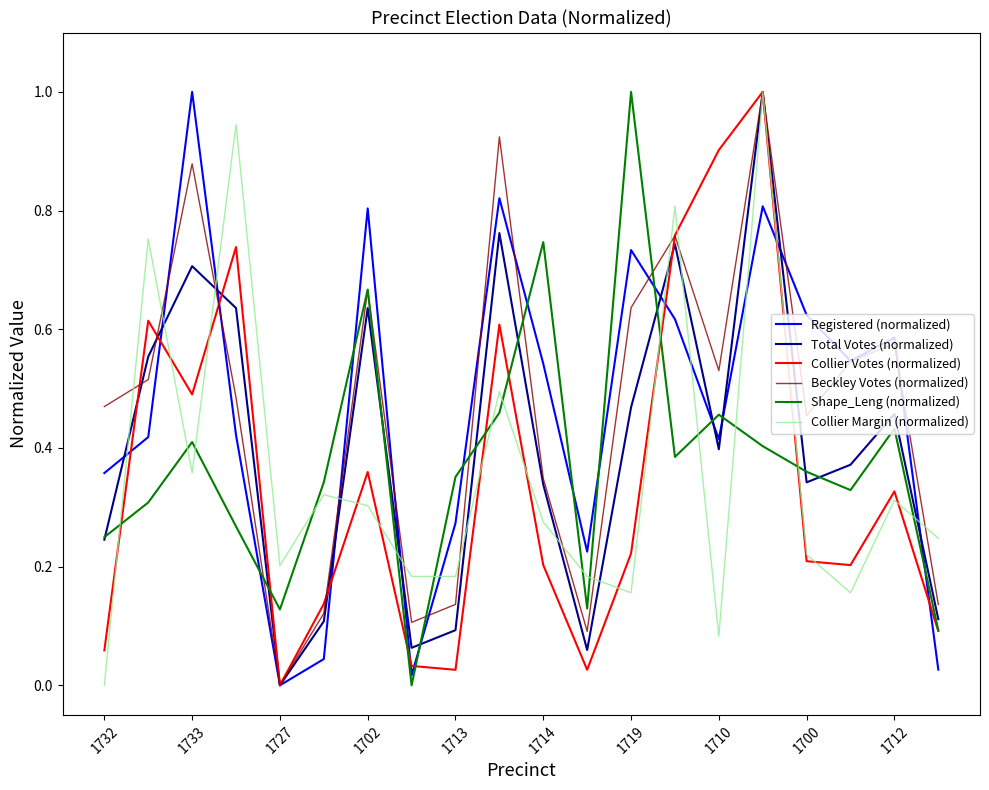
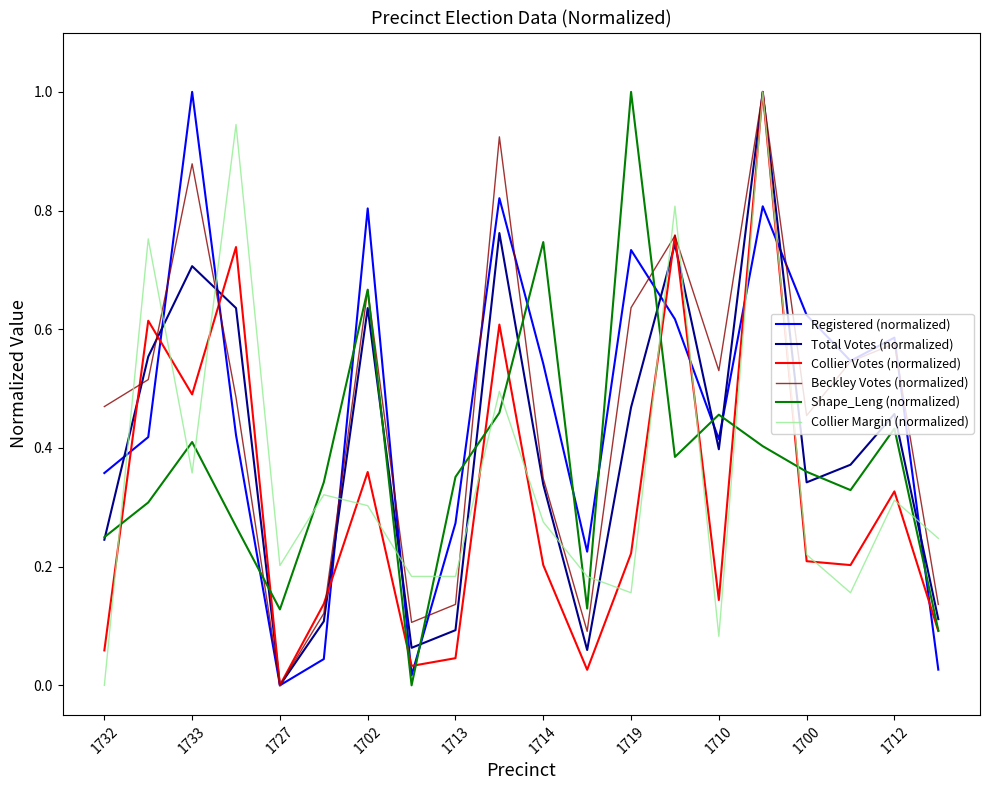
Collier Votes (normalized), 1713: 0.03 -> 0.05
Collier Votes (normalized), 1710: 0.90 -> 0.14
